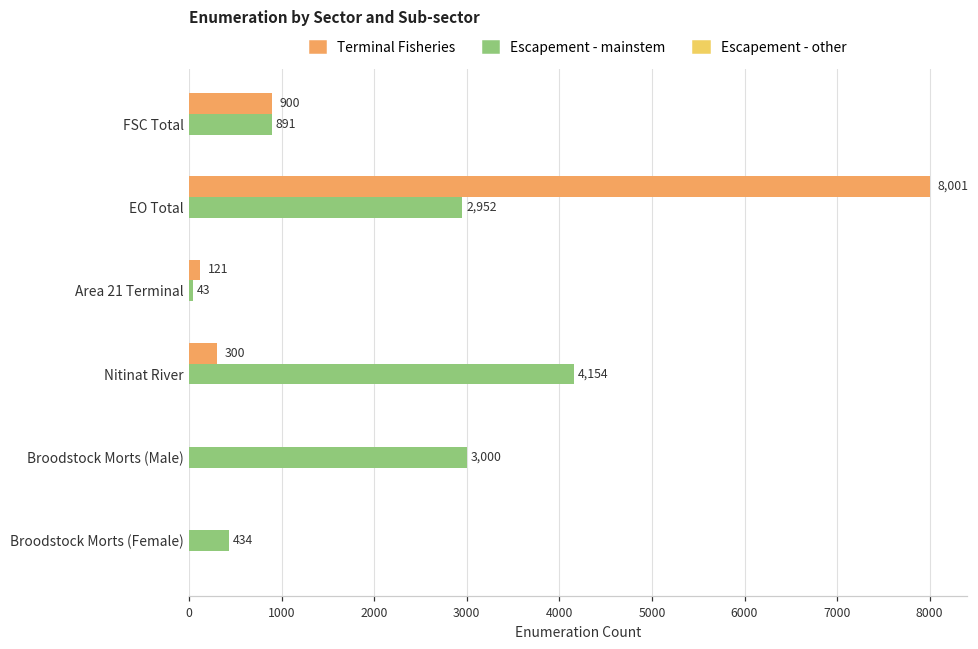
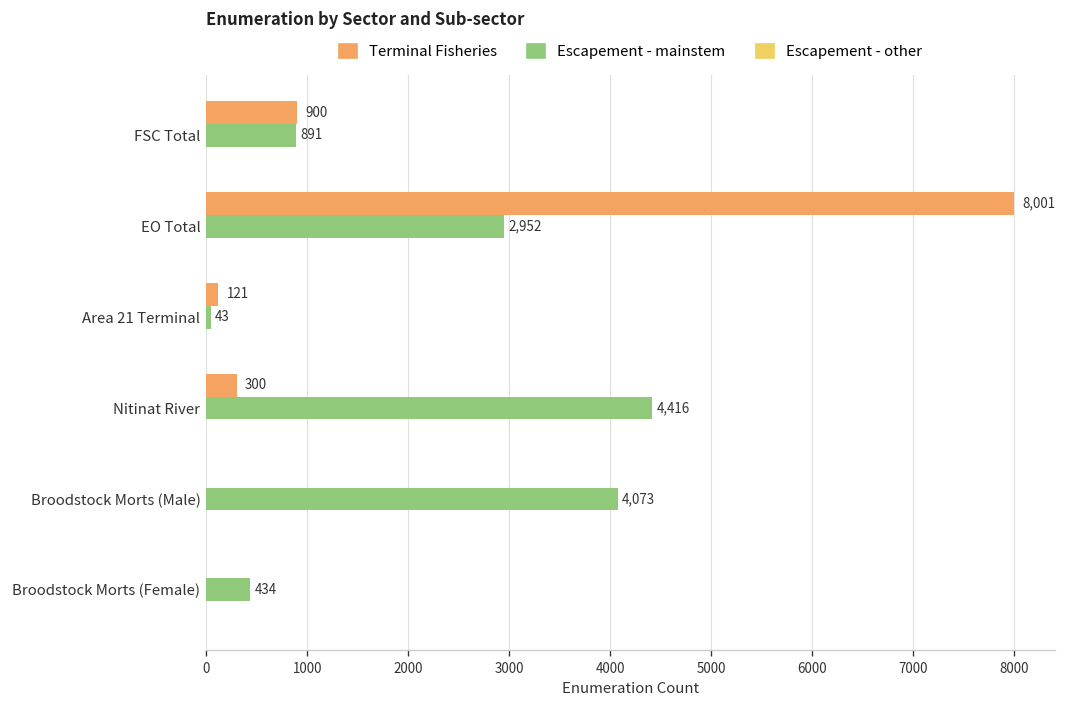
Escapement - mainstem, Nitinat River: 4,154 -> 4,416
Escapement - mainstem, Broodstock Morts (Male): 3,000 -> 4,073
